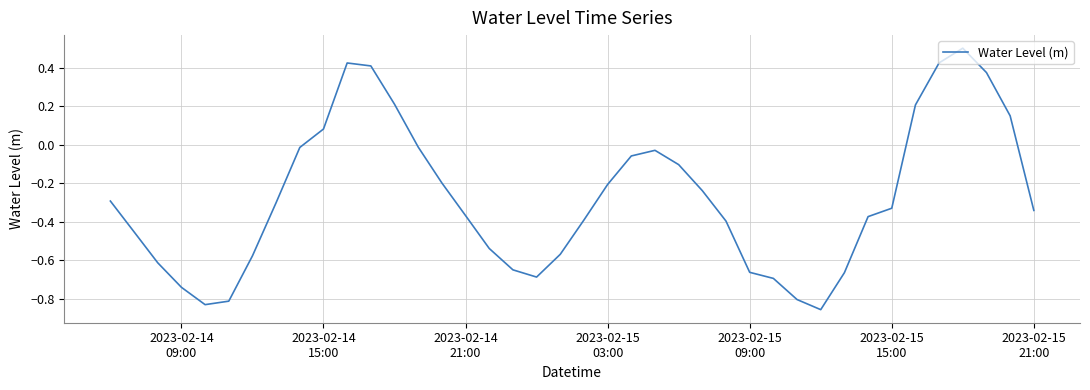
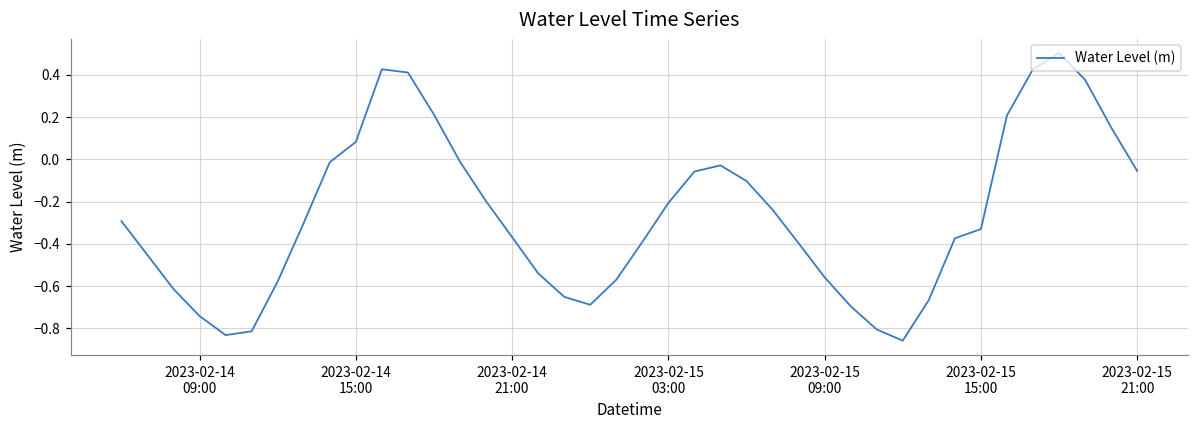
2023-02-15 09:00: -0.66 -> -0.56
2023-02-15 21:00: -0.34 -> -0.06
